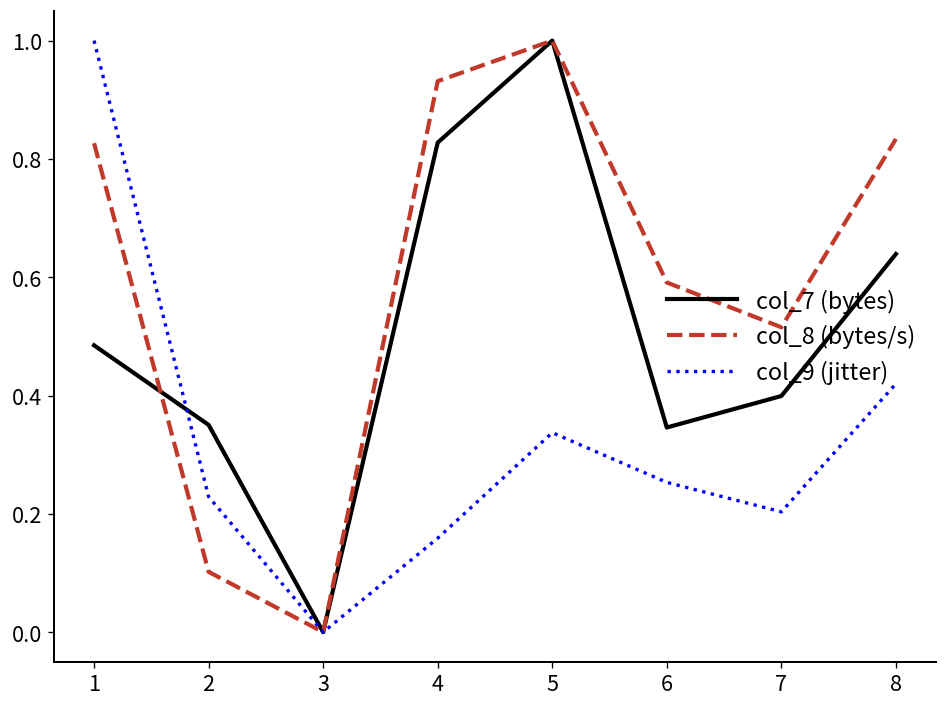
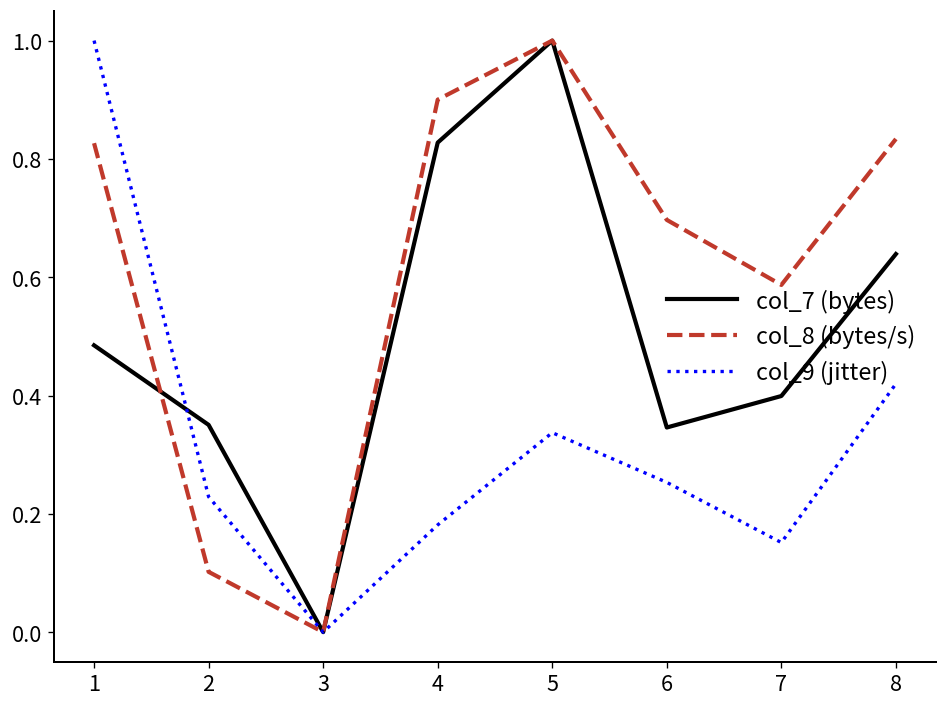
col_8 (bytes/s), 4: 0.93 -> 0.90
col_9 (jitter), 4: 0.16 -> 0.18
col_8 (bytes/s), 6: 0.59 -> 0.70
col_8 (bytes/s), 7: 0.52 -> 0.59
col_9 (jitter), 7: 0.20 -> 0.15
